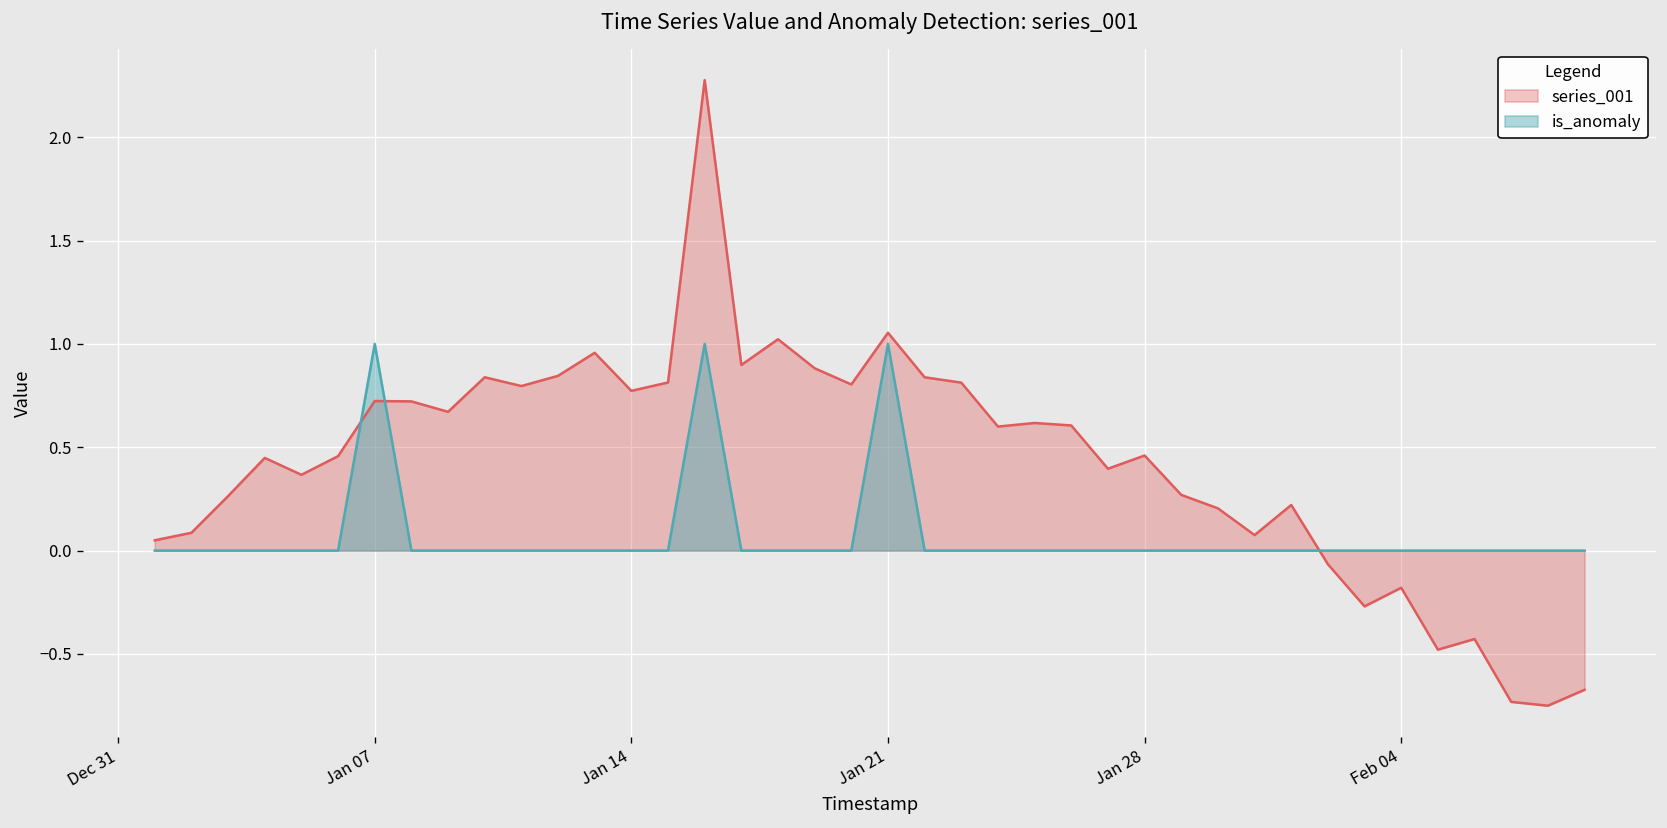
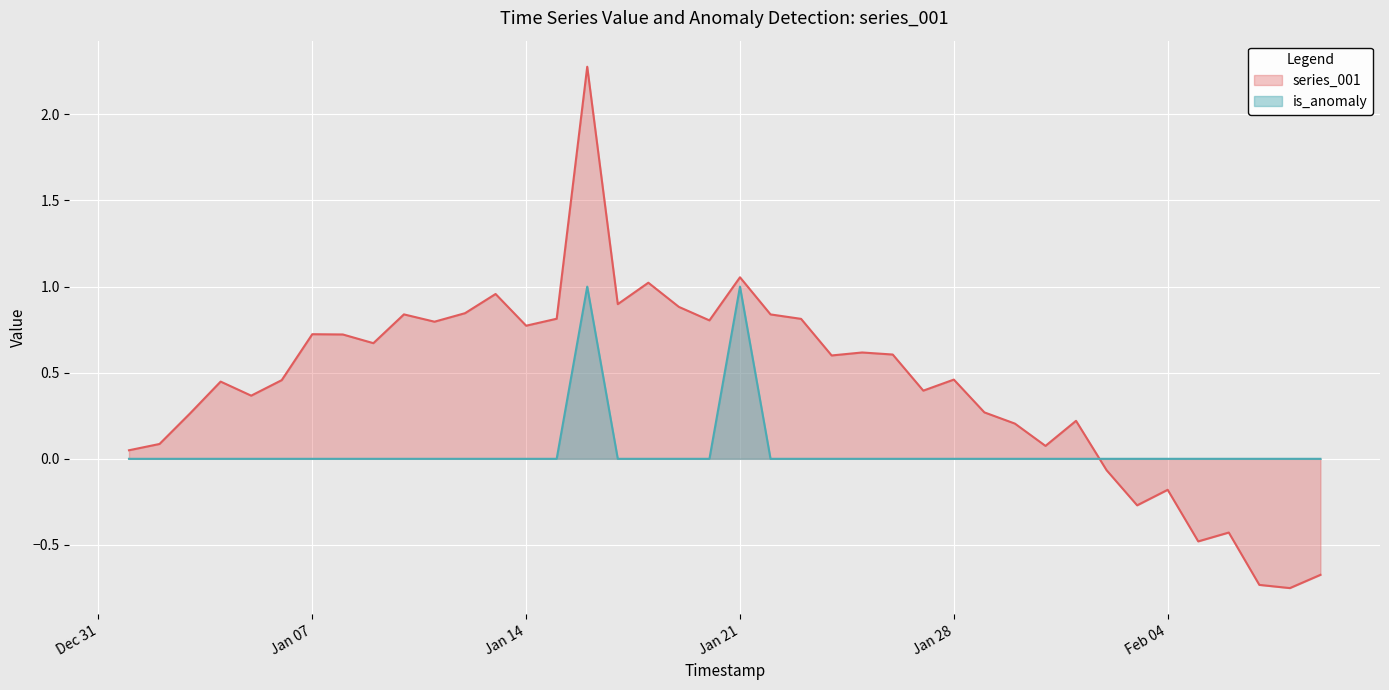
is_anomaly, Jan 07: 1 -> 0
